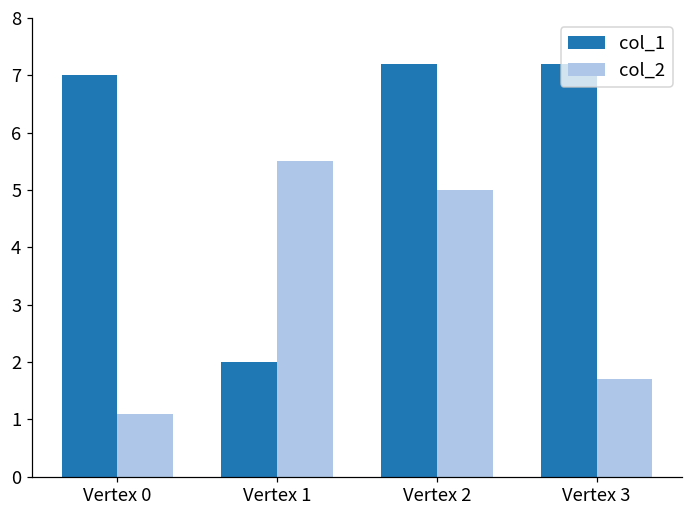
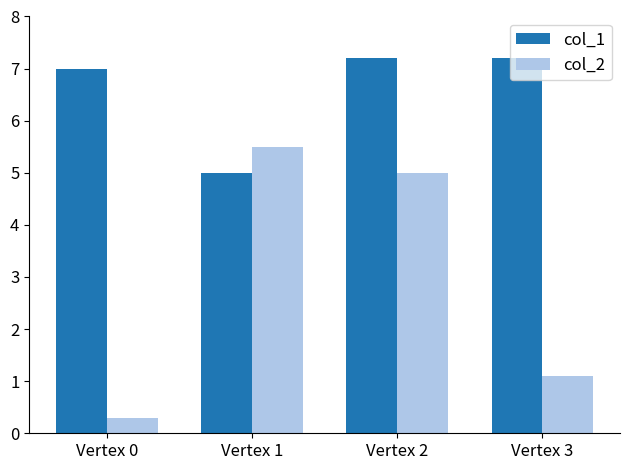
col_2, Vertex 0: 1.1 -> 0.3
col_1, Vertex 1: 2 -> 5
col_2, Vertex 3: 1.7 -> 1.1
